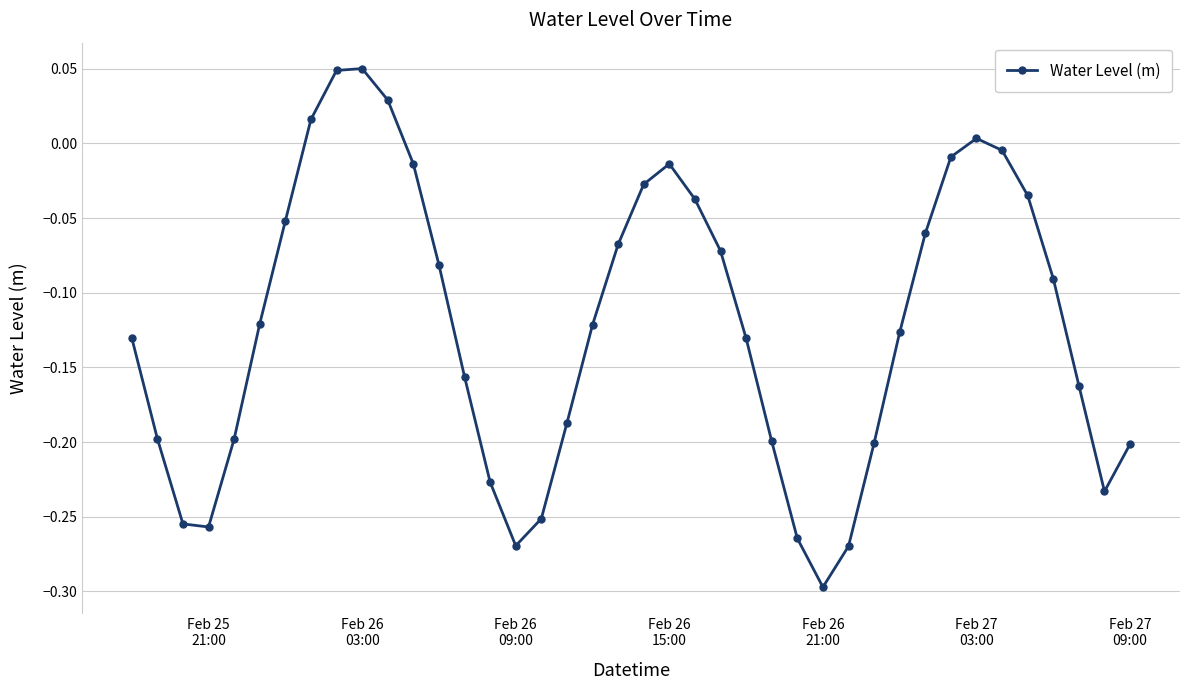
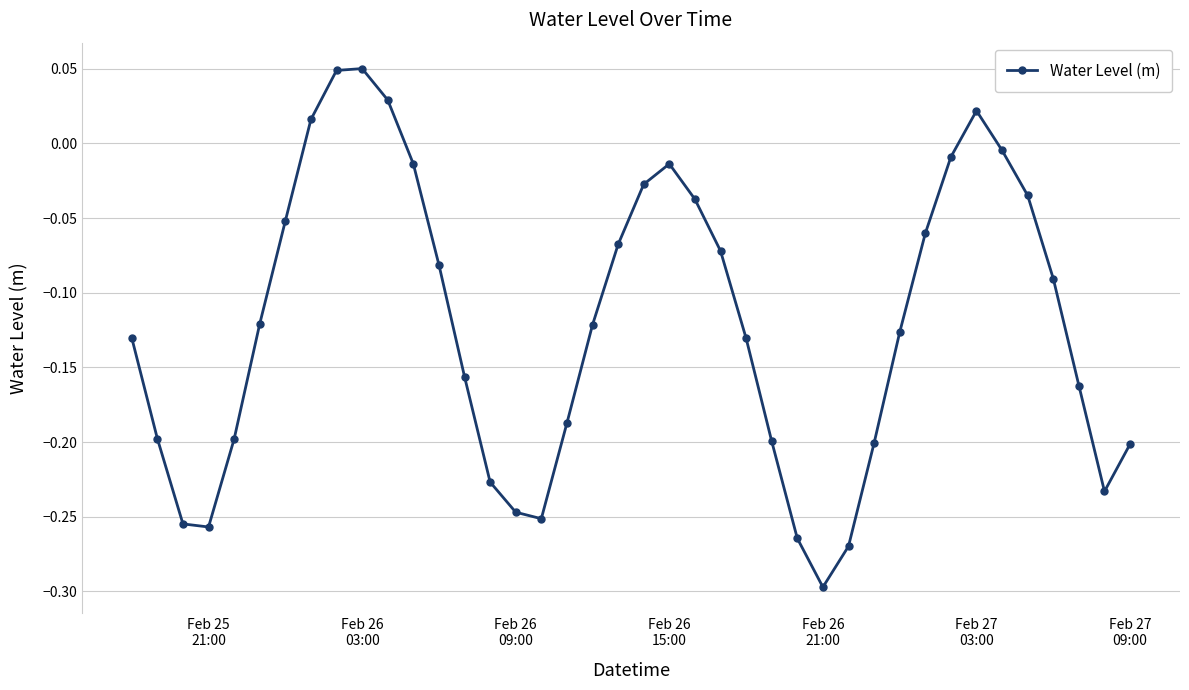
Feb 26 09:00: -0.269 -> -0.247
Feb 27 03:00: 0.003 -> 0.022
